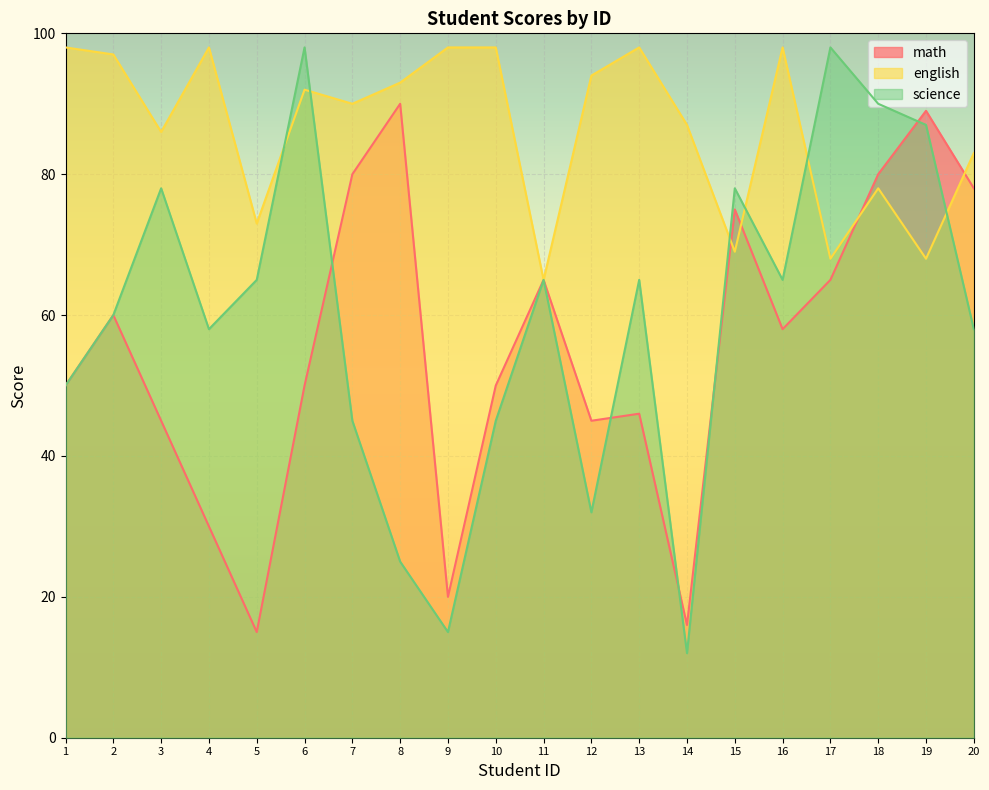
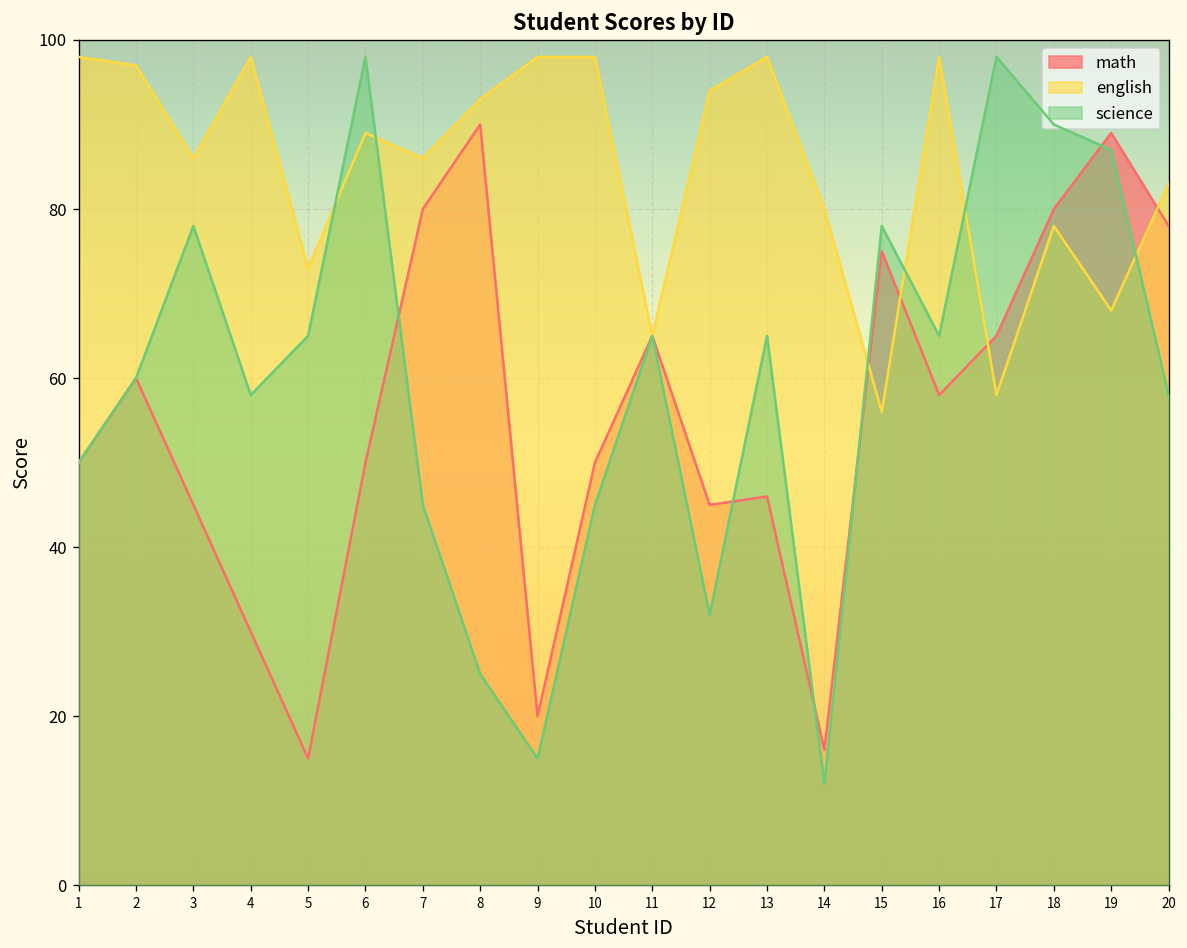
english, 6: 92 -> 89
english, 7: 90 -> 86
english, 14: 87 -> 80
english, 15: 69 -> 56
english, 17: 68 -> 58
